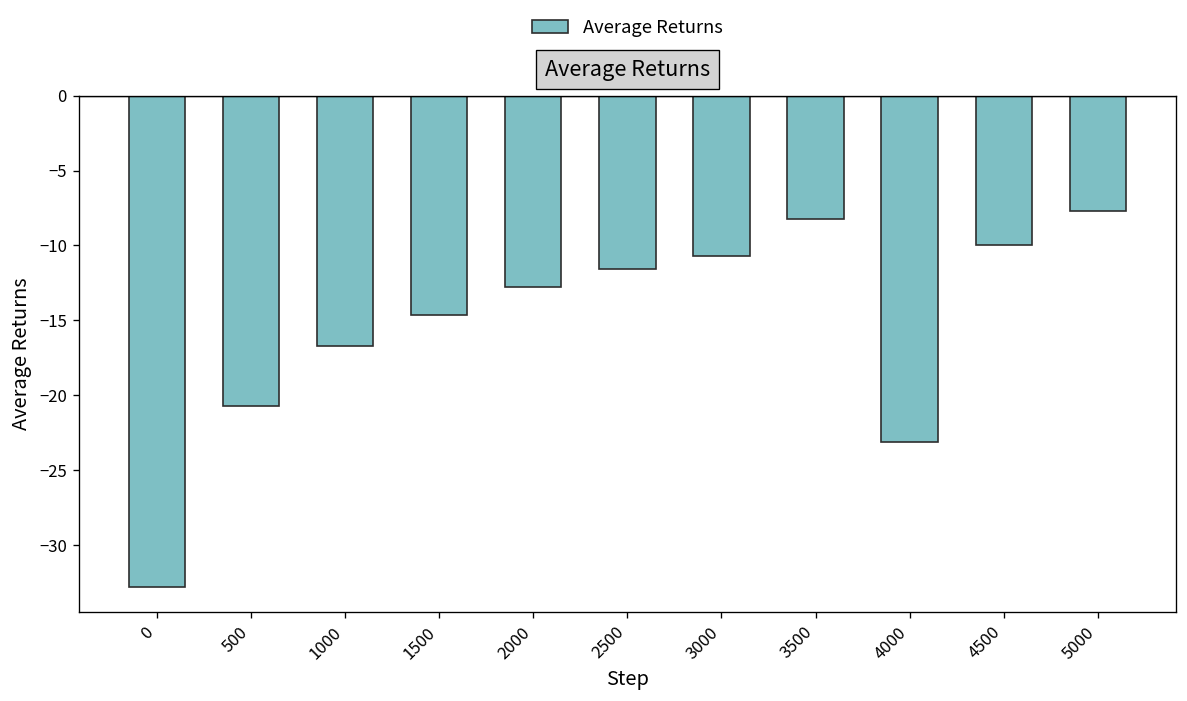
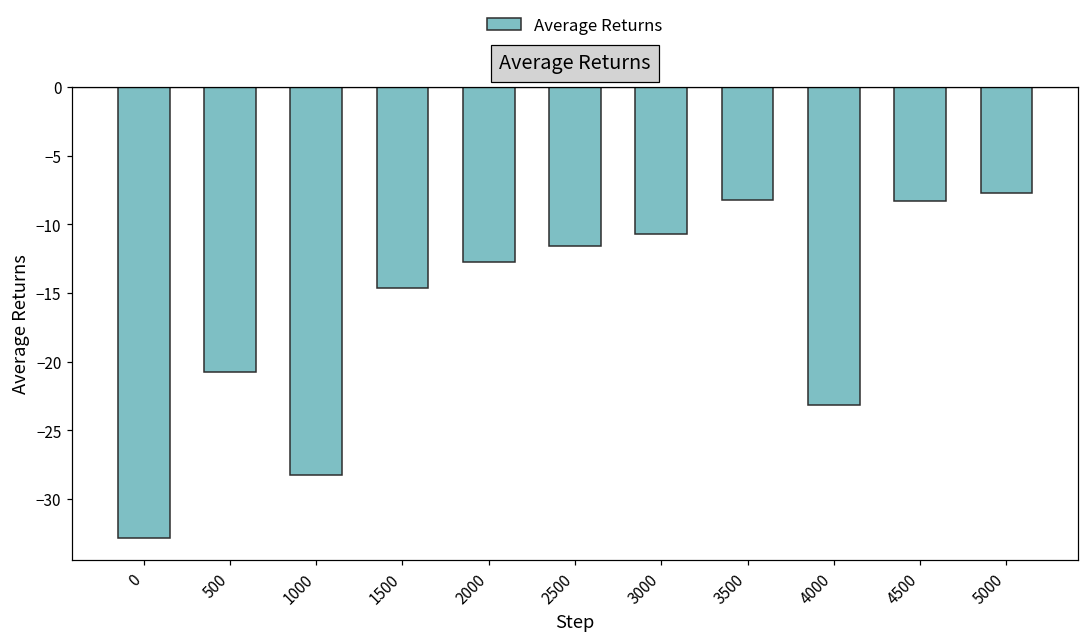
1000: -16.7 -> -28.2
4500: -10.0 -> -8.3
